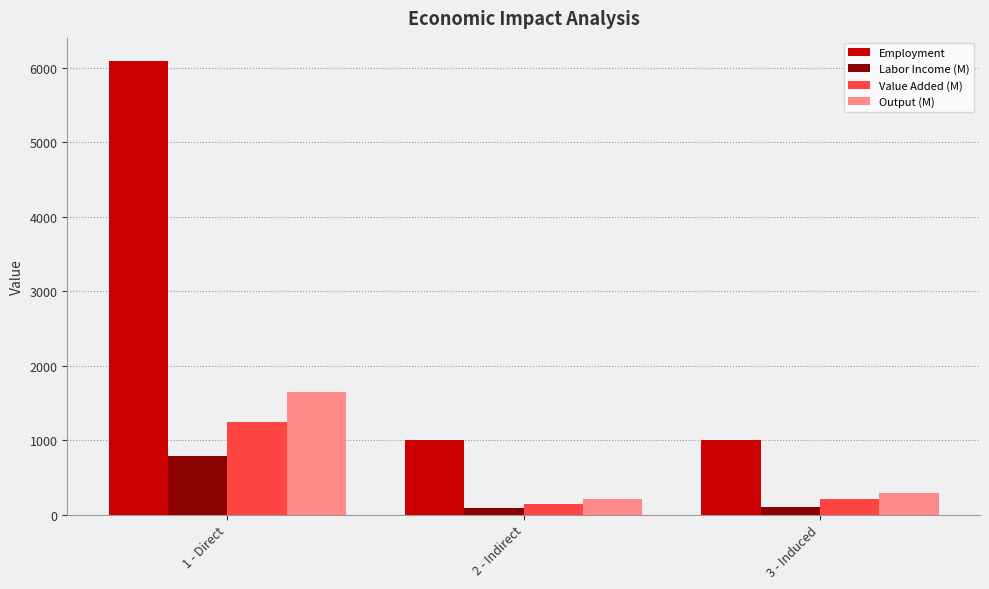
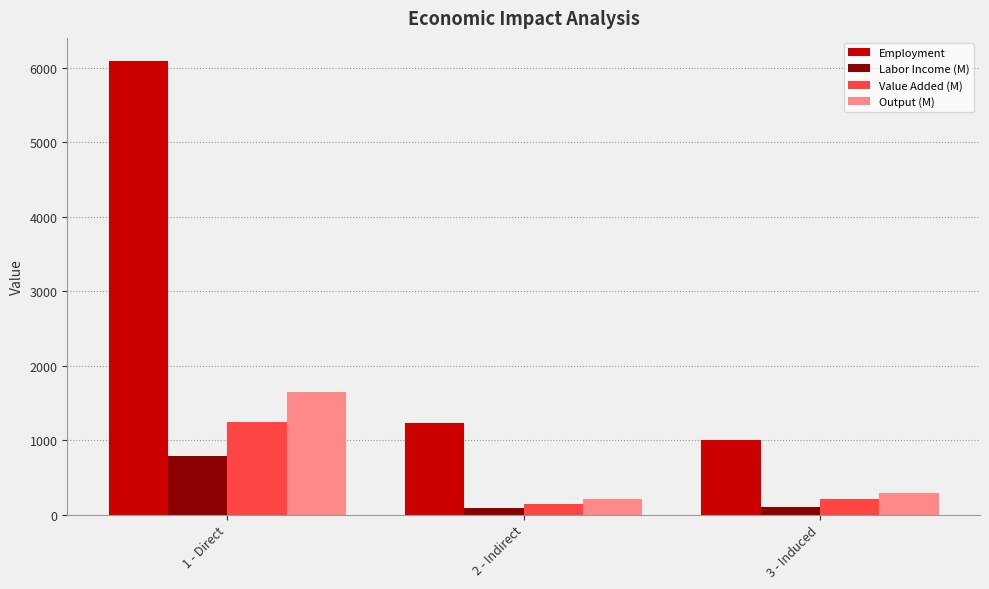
Employment, 2 - Indirect: 1000 -> 1200
